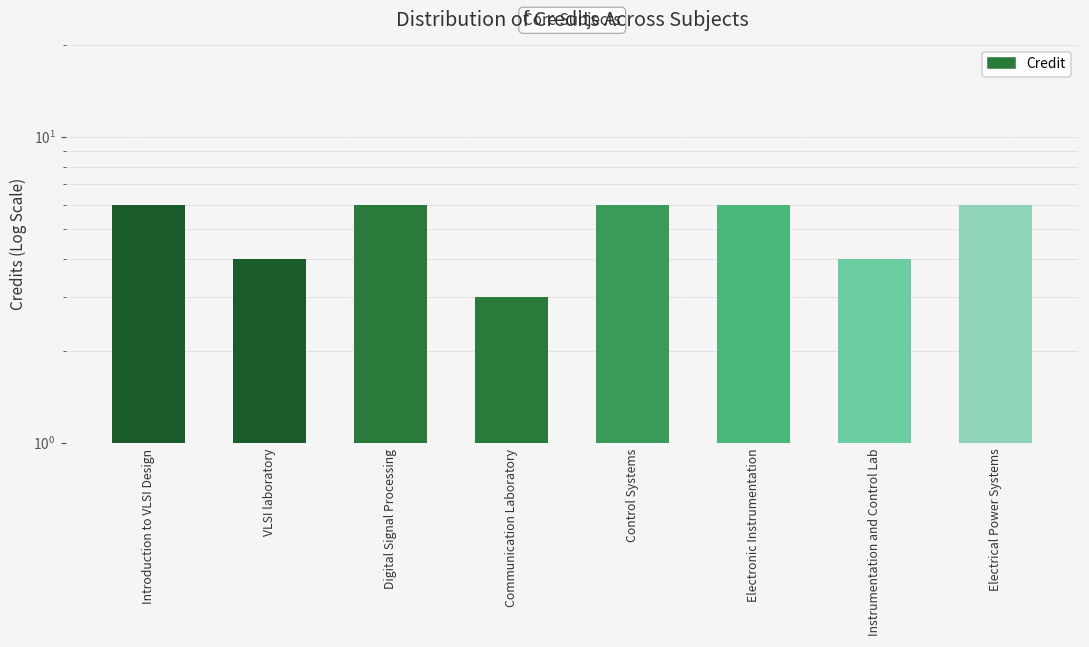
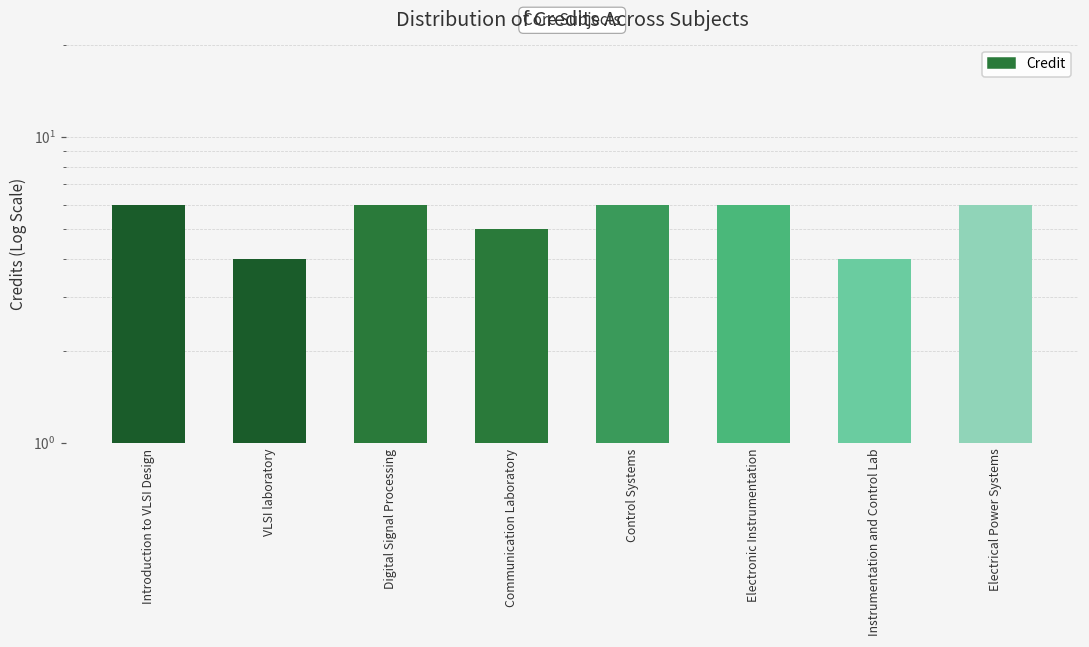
Communication Laboratory: 3 -> 5
